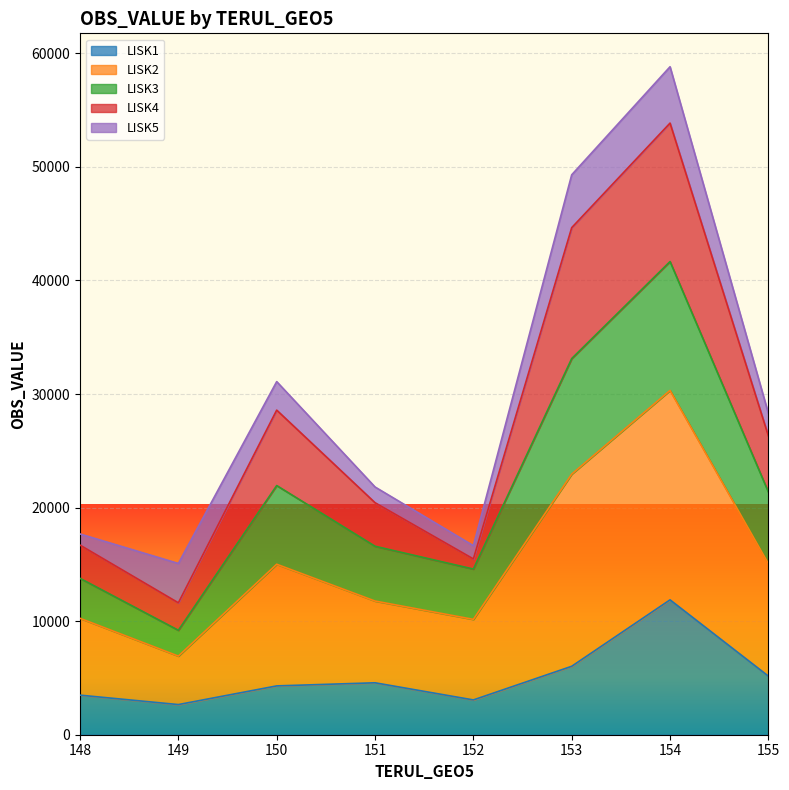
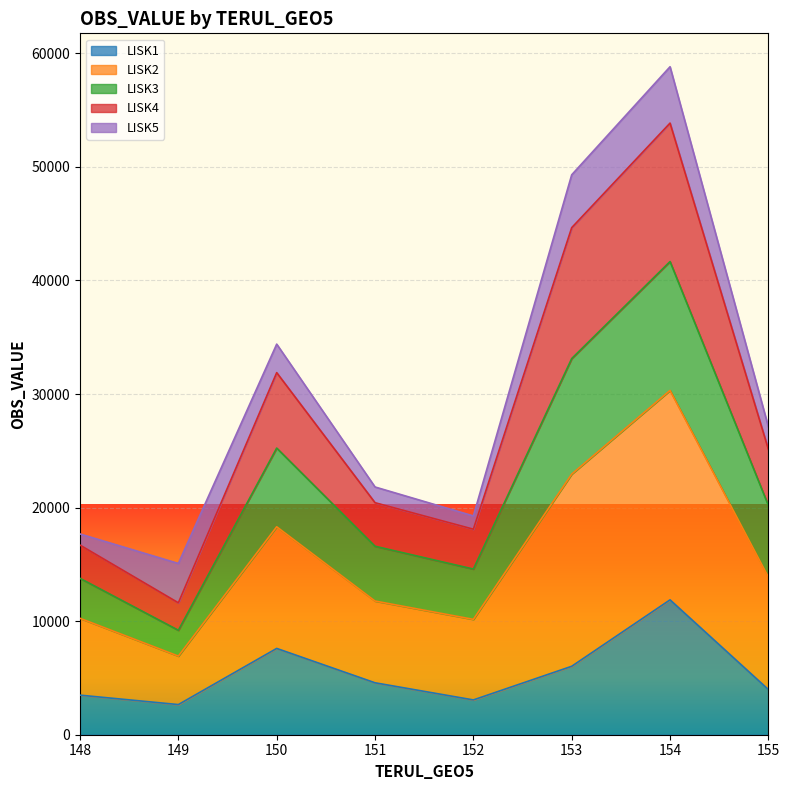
LISK1, 150: 4300 -> 7600
LISK4, 152: 900 -> 3500
LISK1, 155: 5200 -> 4000
